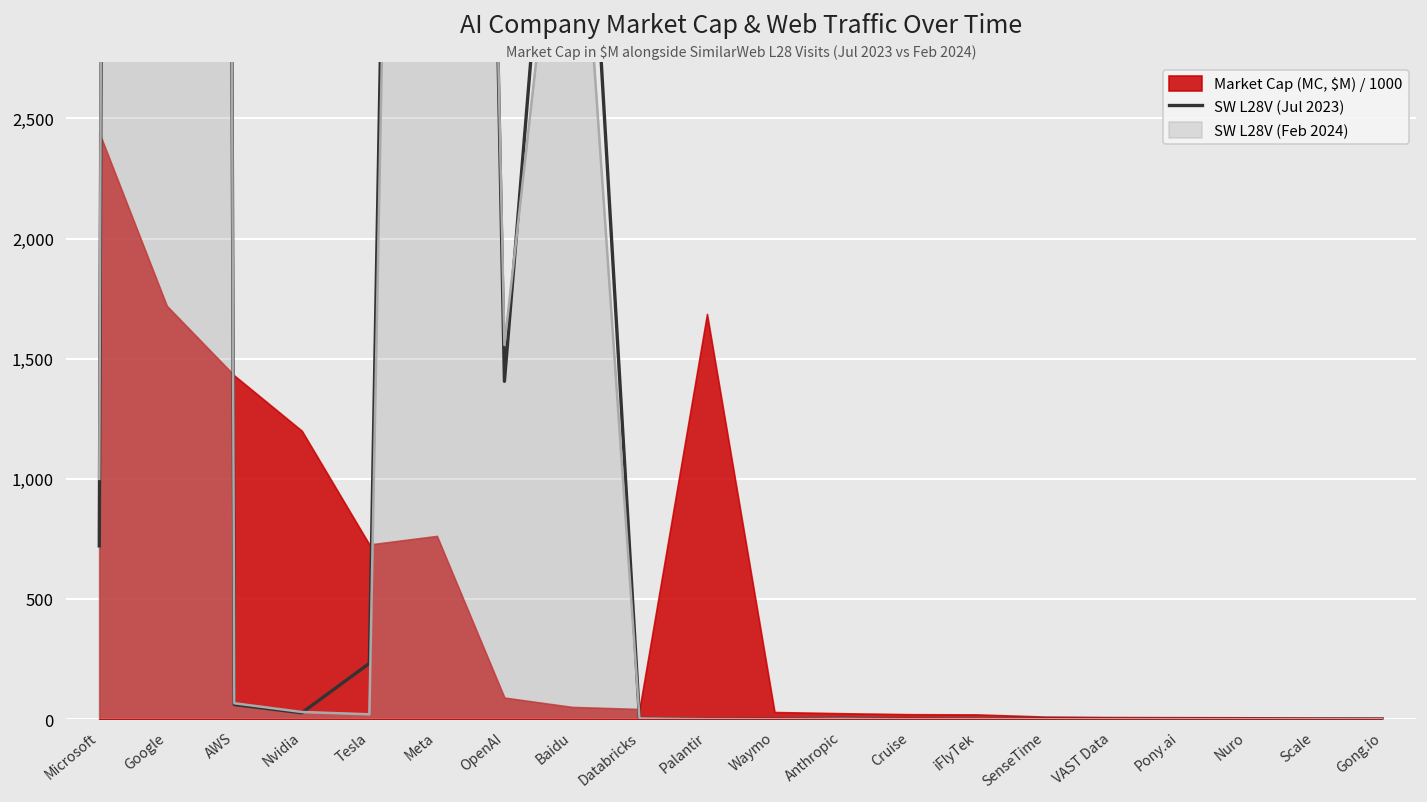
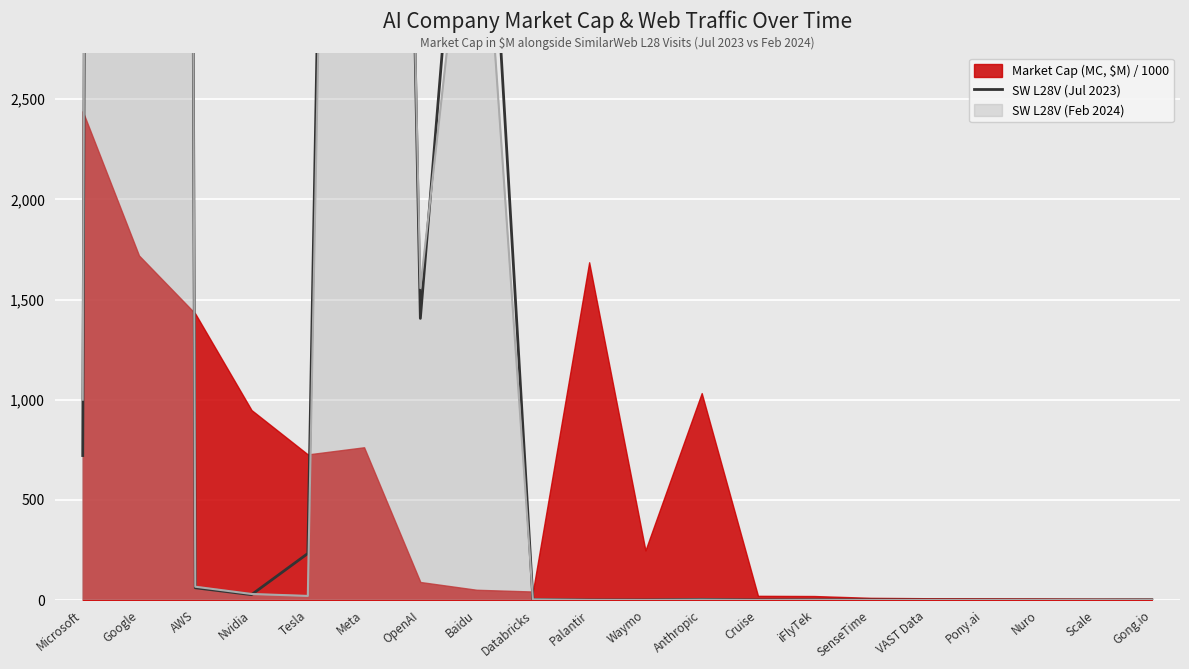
Market Cap (MC, $M) / 1000, Nvidia: 1,200 -> 950
Market Cap (MC, $M) / 1000, Waymo: 30 -> 250
Market Cap (MC, $M) / 1000, Anthropic: 30 -> 1,030
